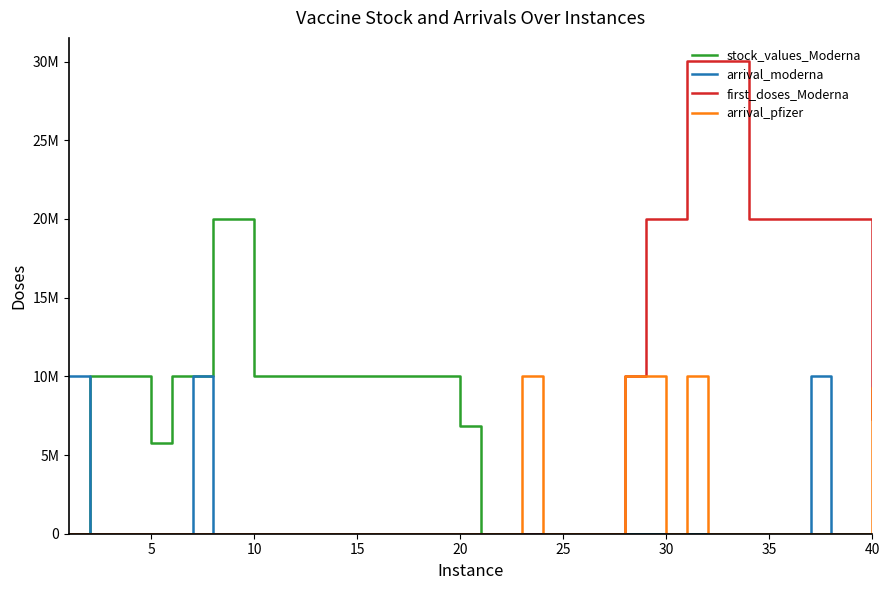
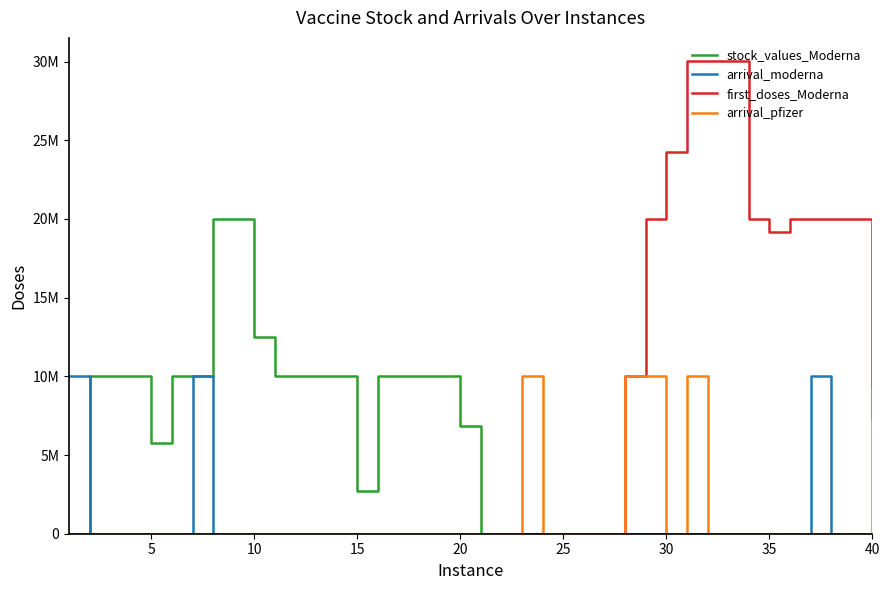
stock_values_Moderna, 10: 10000000 -> 12500000
stock_values_Moderna, 15: 10000000 -> 2700000
first_doses_Moderna, 30: 20000000 -> 24300000
first_doses_Moderna, 35: 20000000 -> 19100000
